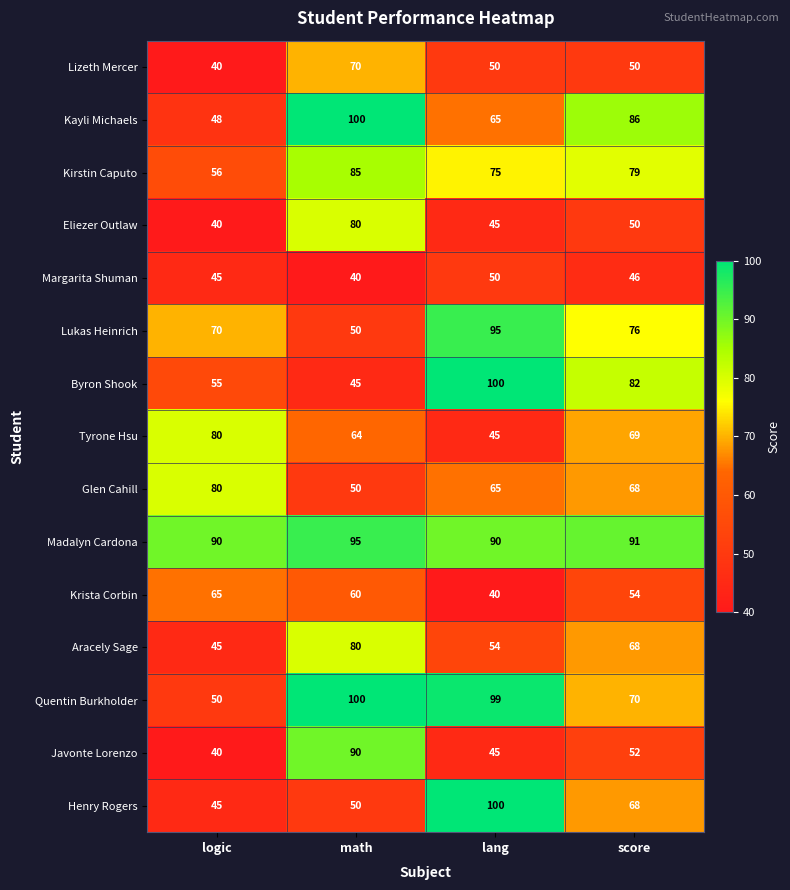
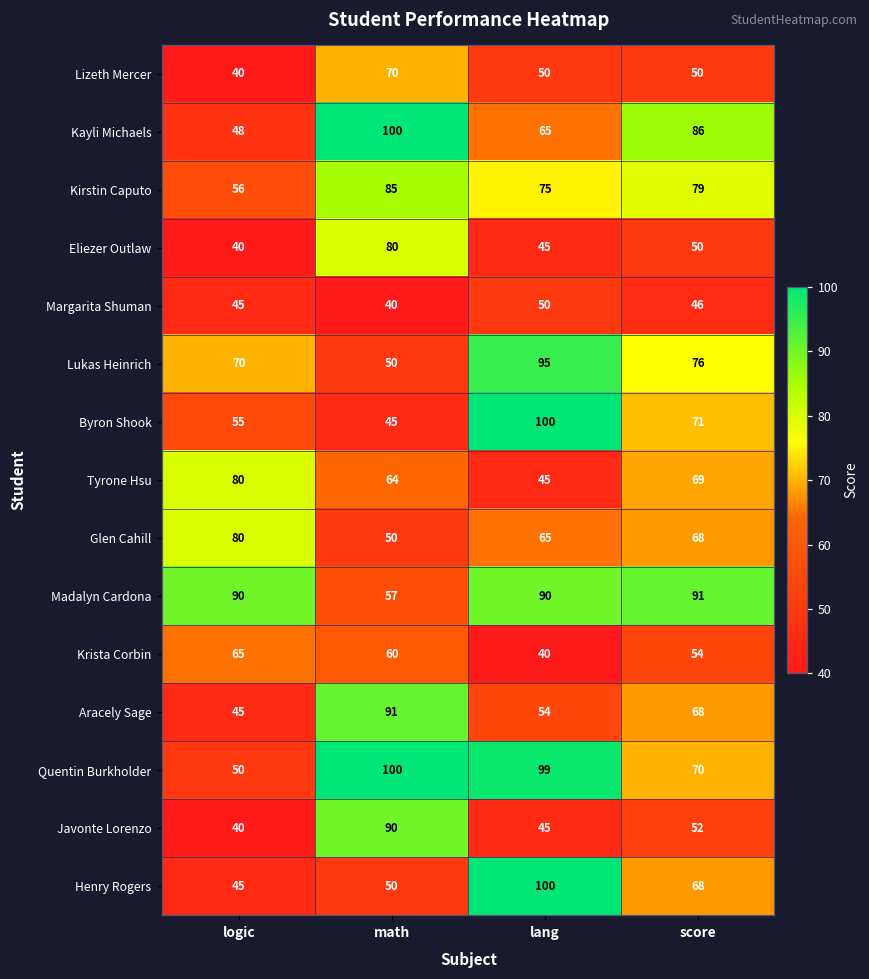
Byron Shook, score: 82 -> 71
Madalyn Cardona, math: 95 -> 57
Aracely Sage, math: 80 -> 91
